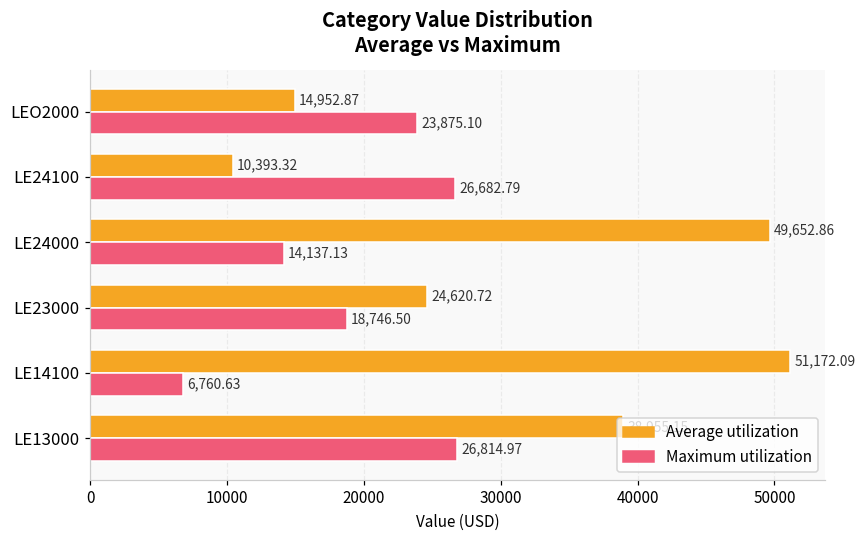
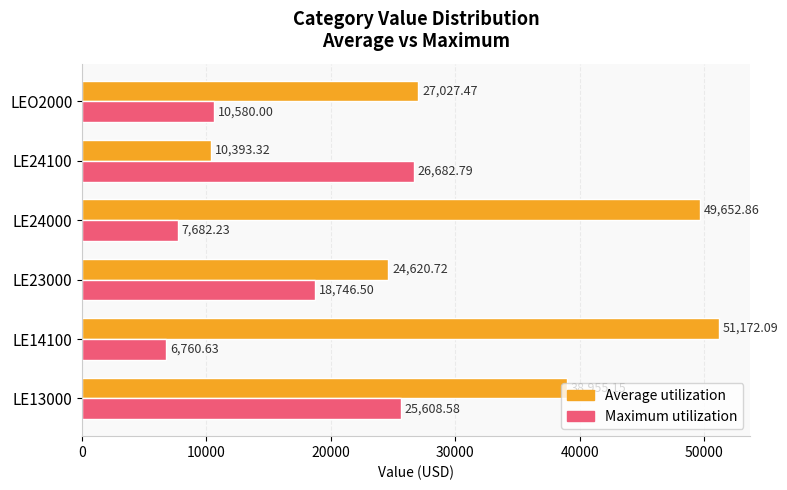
Average utilization, LEO2000: 14,952.87 -> 27,027.47
Maximum utilization, LEO2000: 23,875.10 -> 10,580.00
Maximum utilization, LE24000: 14,137.13 -> 7,682.23
Maximum utilization, LE13000: 26,814.97 -> 25,608.58
